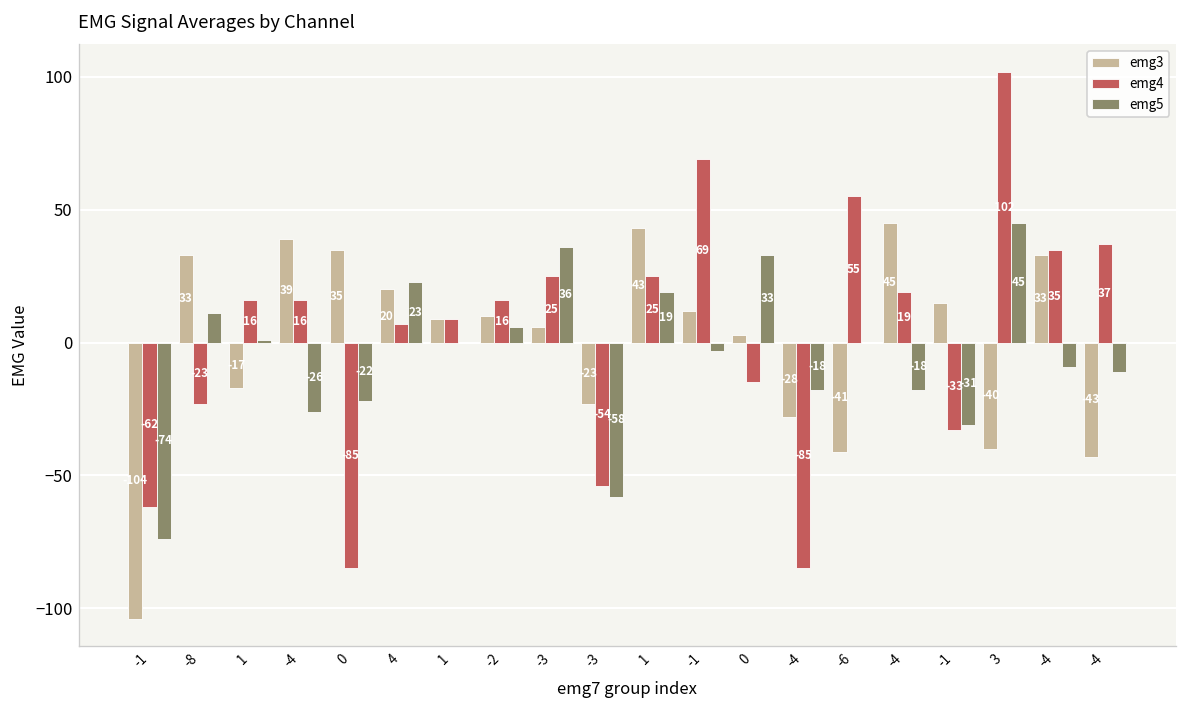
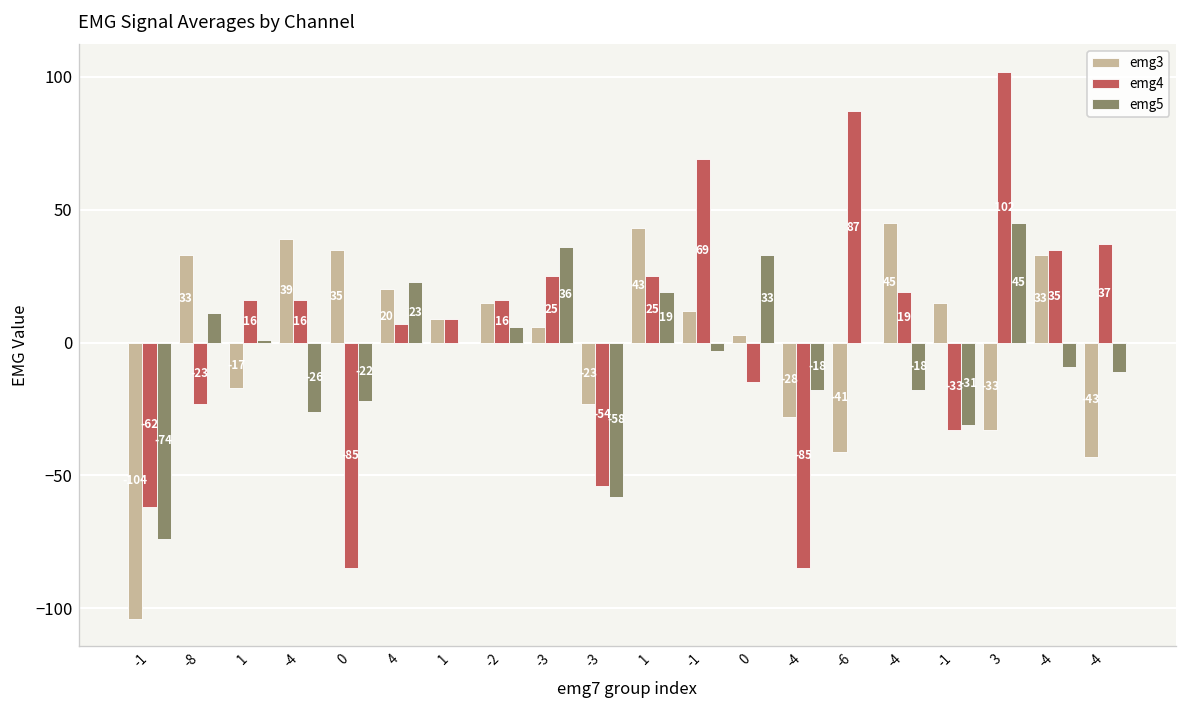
emg3, -2: 10 -> 15
emg4, -6: 55 -> 87
emg3, 3: -40 -> -33
